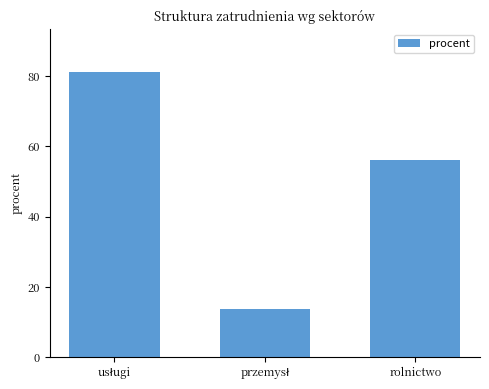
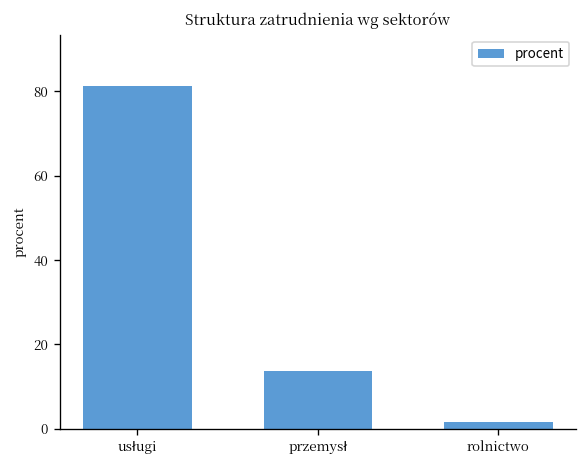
rolnictwo: 56 -> 2
